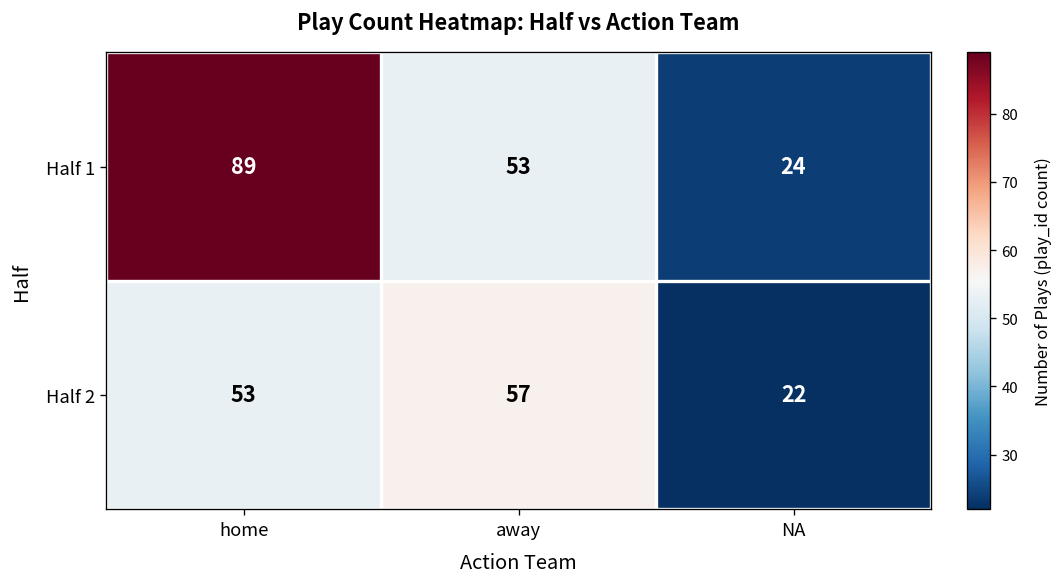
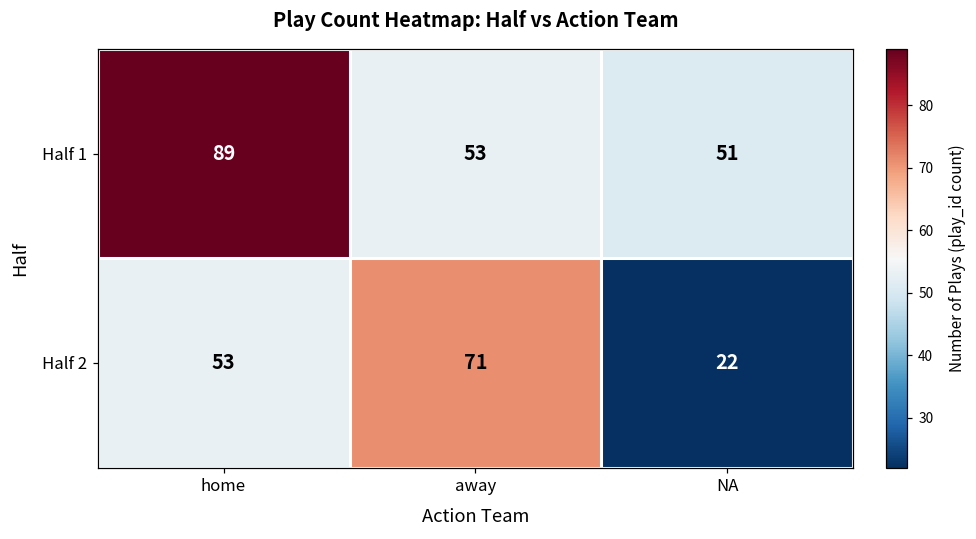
Half 1, NA: 24 -> 51
Half 2, away: 57 -> 71
